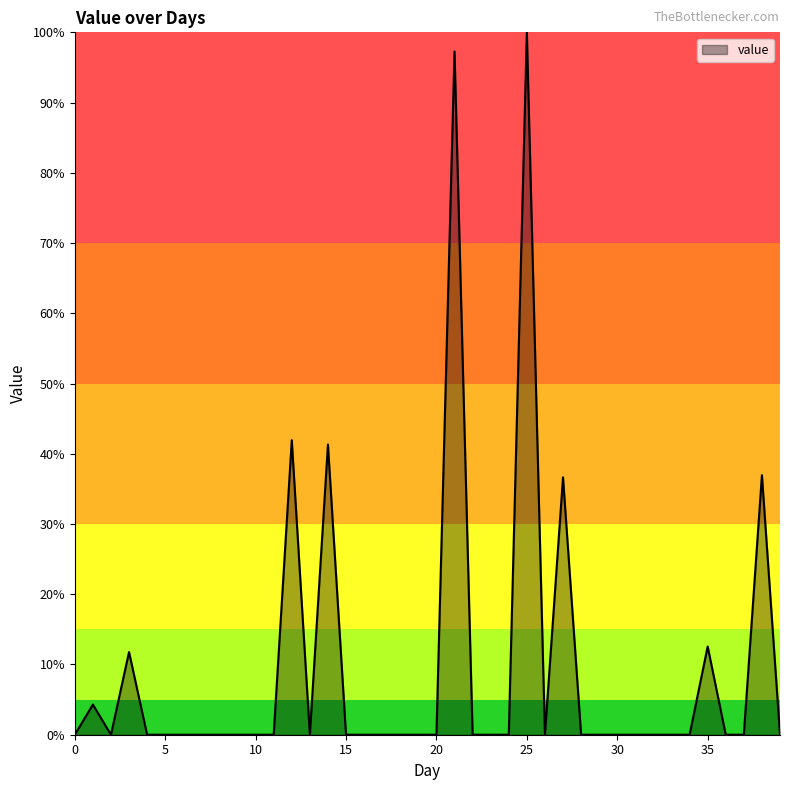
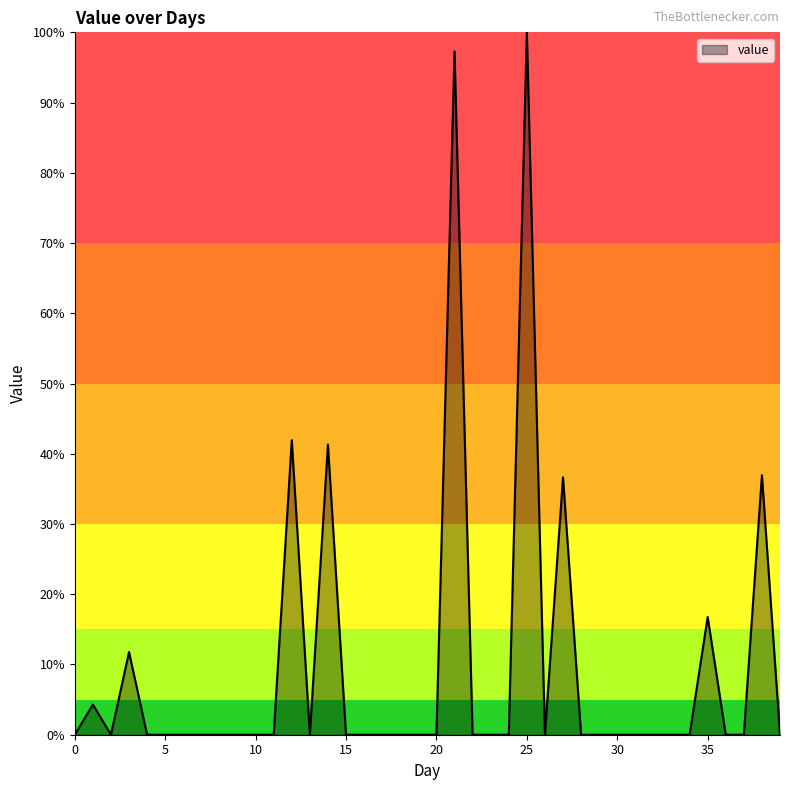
35: 13% -> 17%
